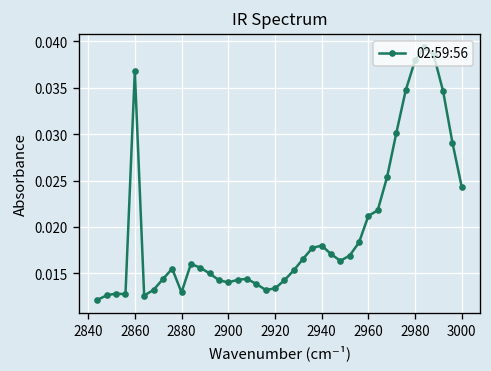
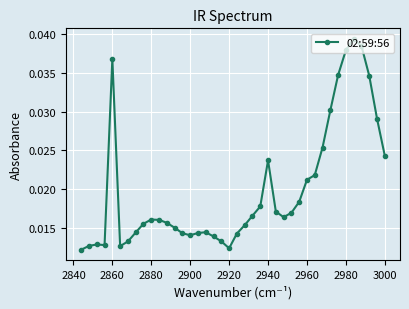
2880: 0.013 -> 0.016
2920: 0.013 -> 0.012
2940: 0.018 -> 0.024
